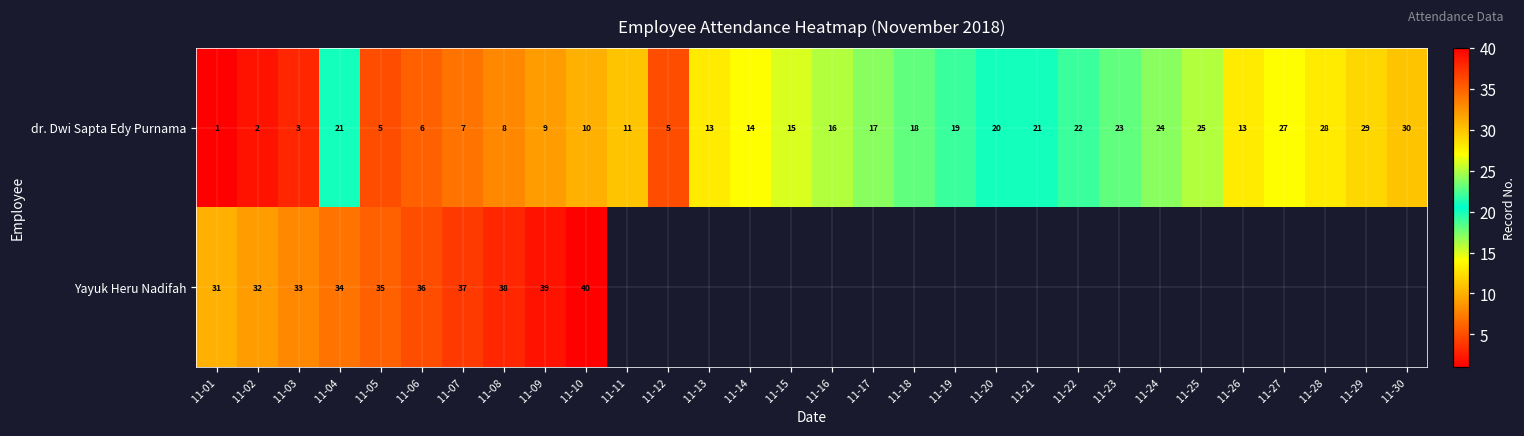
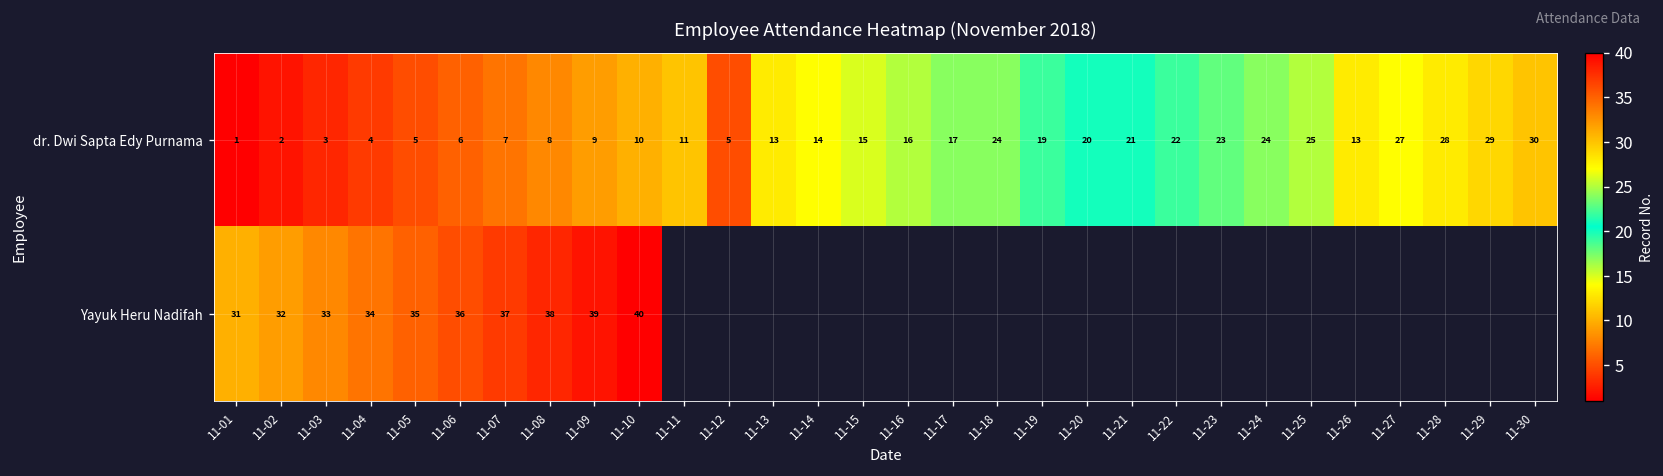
dr. Dwi Sapta Edy Purnama, 11-04: 21 -> 4
dr. Dwi Sapta Edy Purnama, 11-18: 18 -> 24
